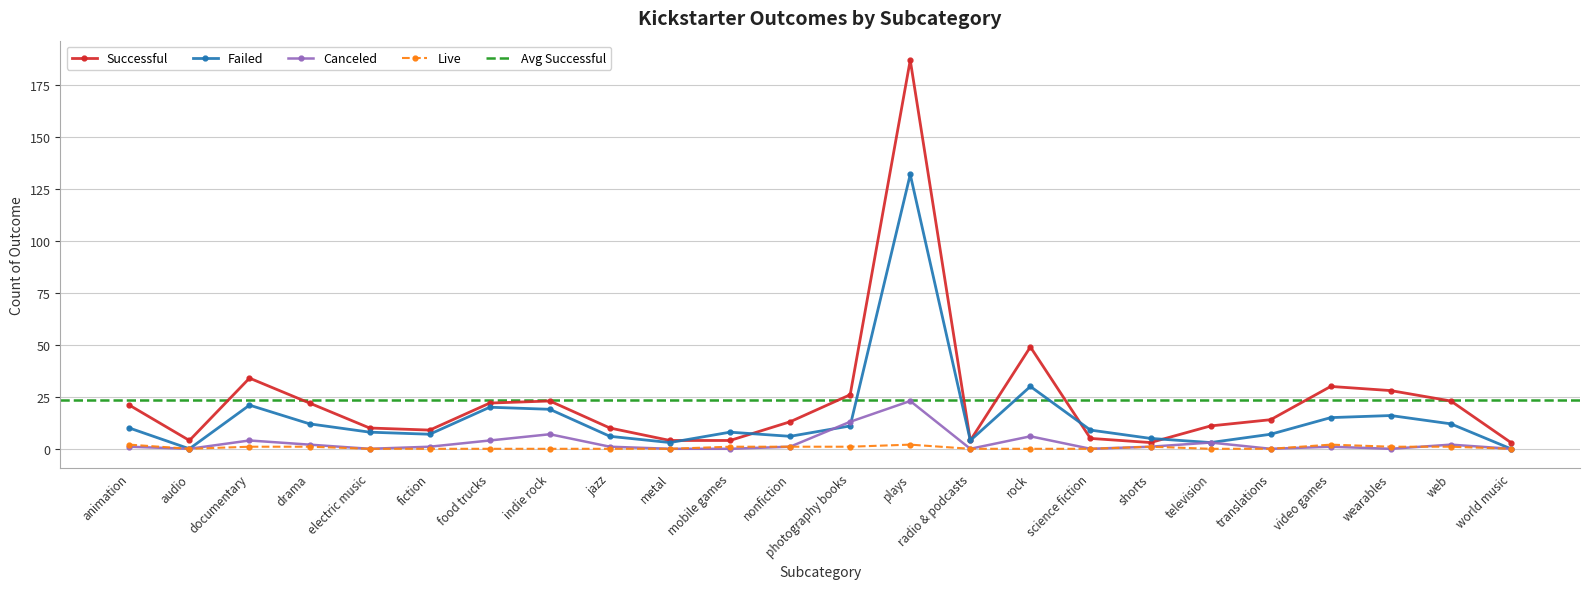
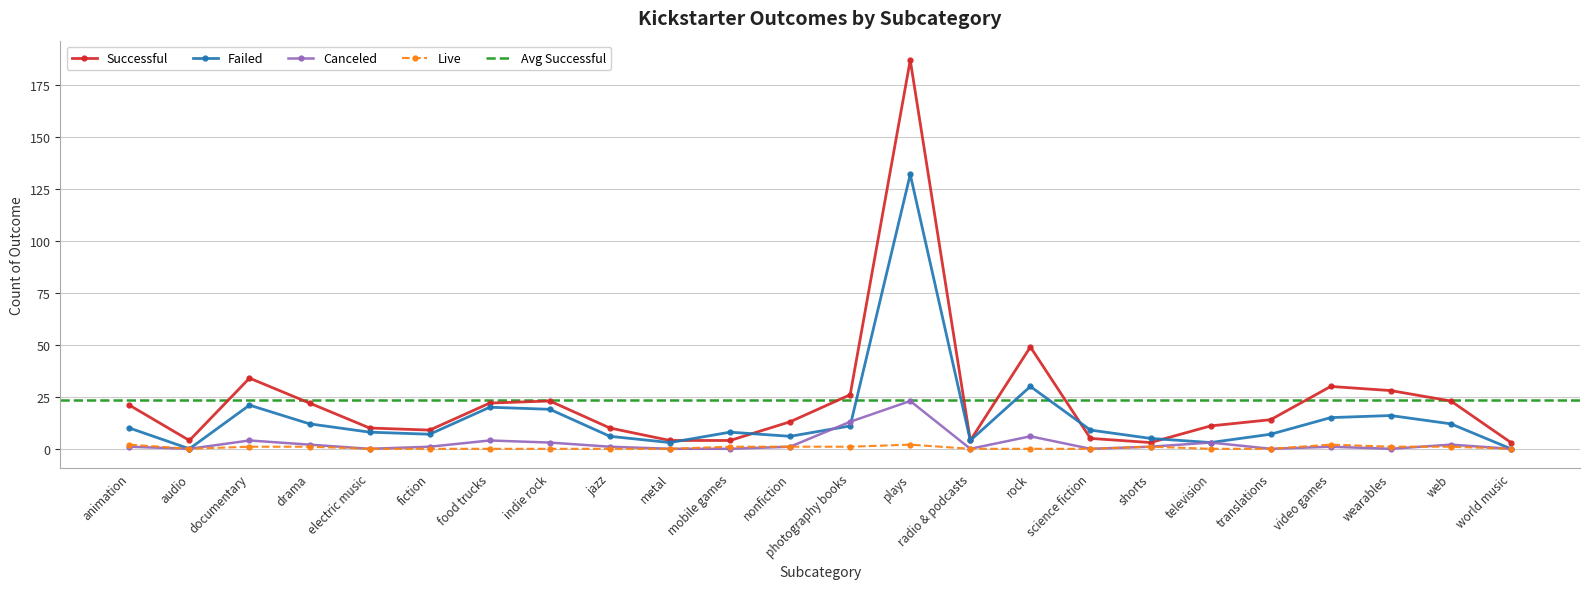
Canceled, indie rock: 7 -> 3
